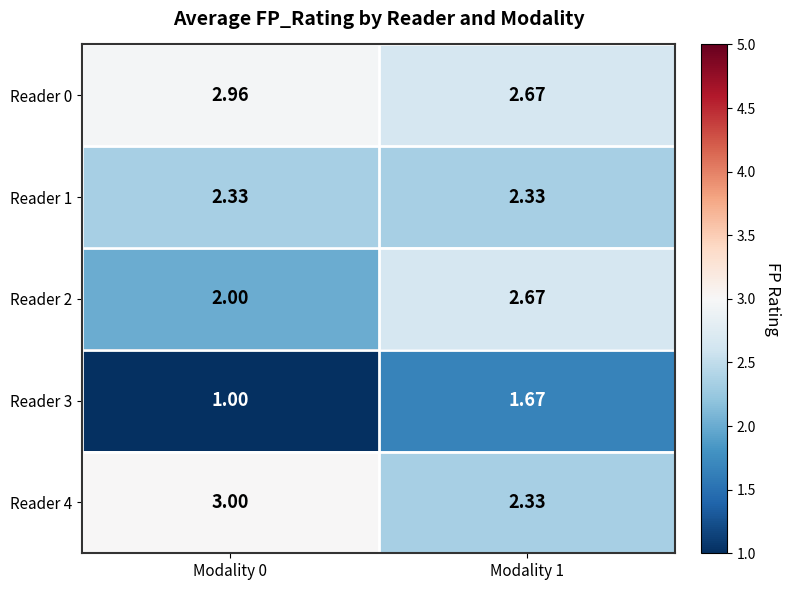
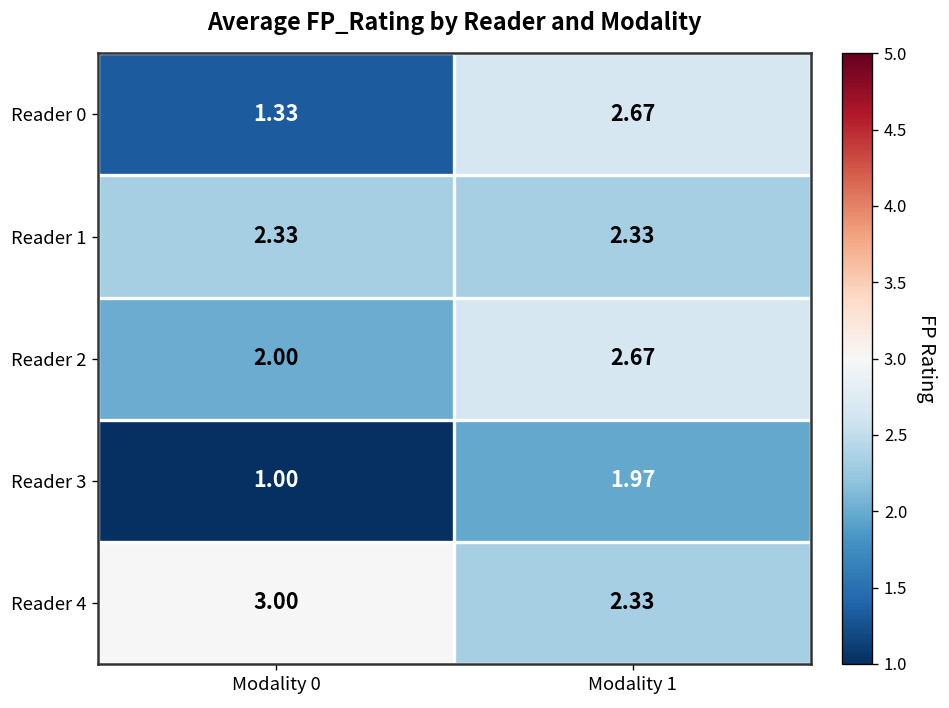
Reader 0, Modality 0: 2.96 -> 1.33
Reader 3, Modality 1: 1.67 -> 1.97
